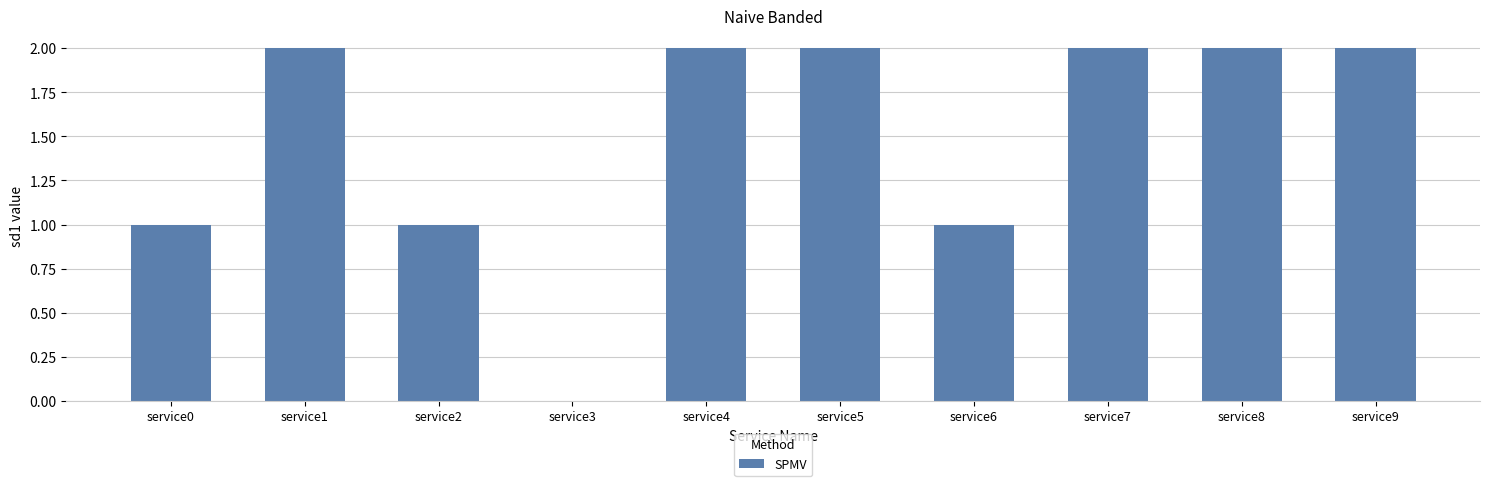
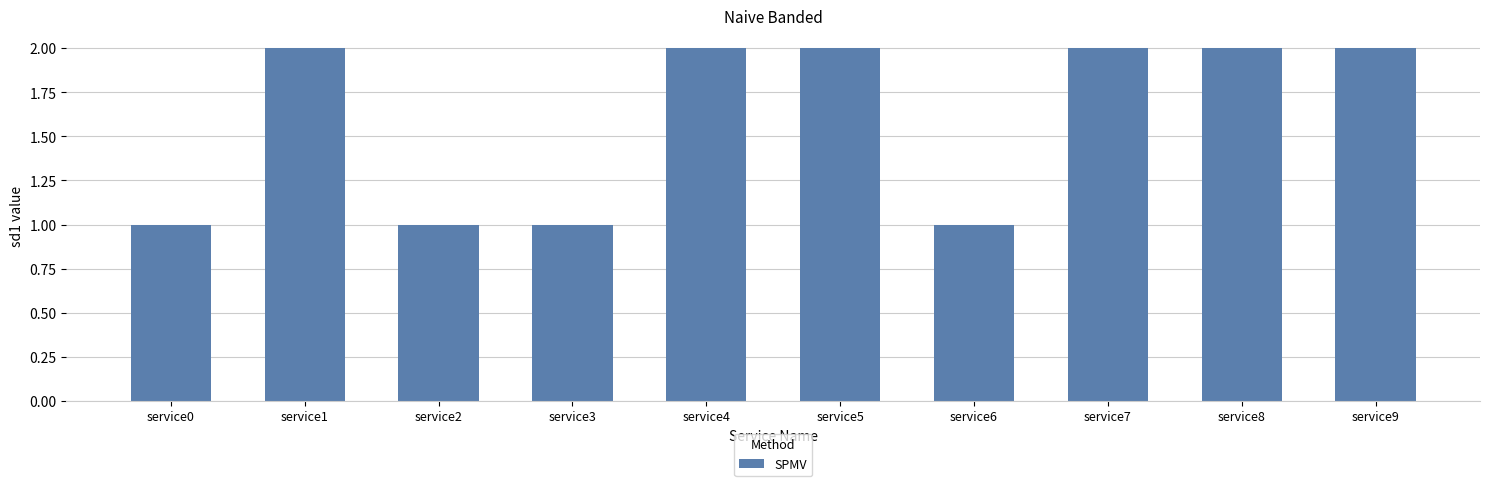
service3: 0 -> 1
